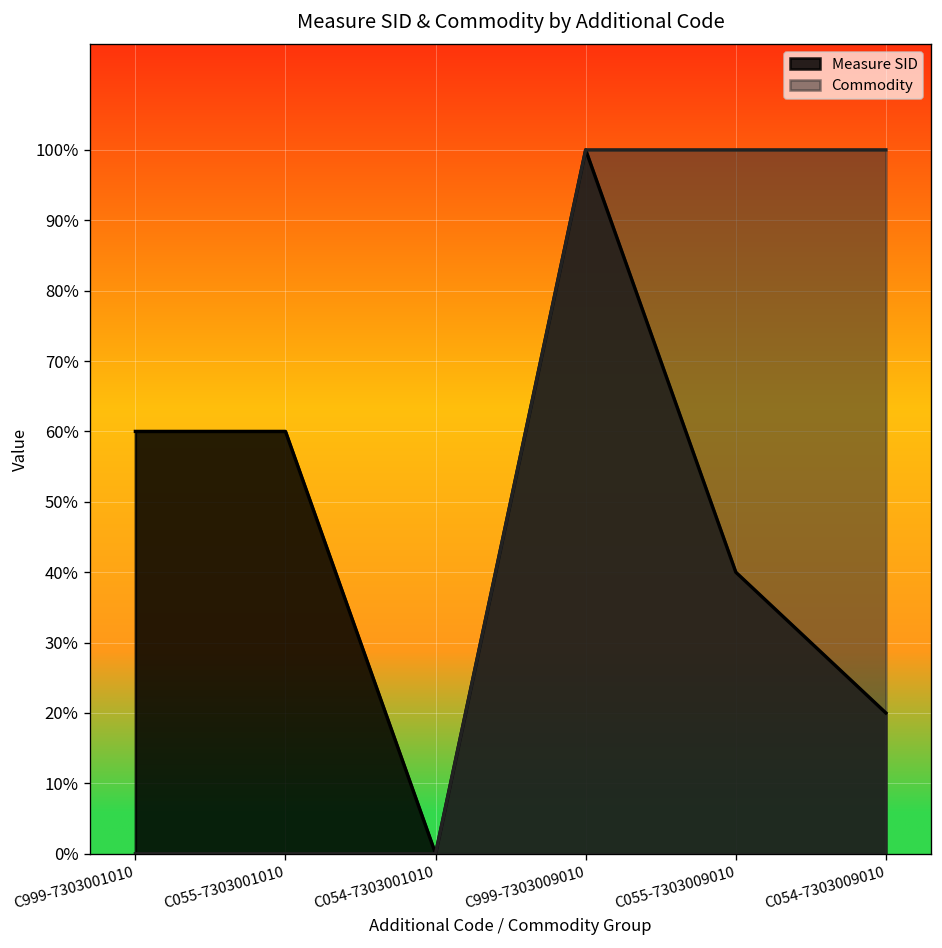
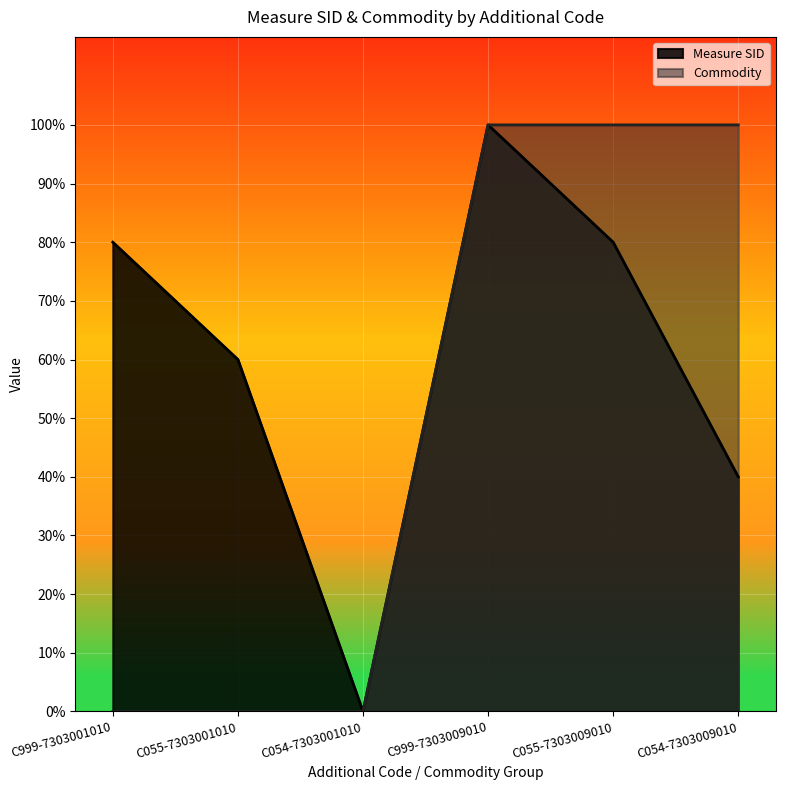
Measure SID, C999-7303001010: 60% -> 80%
Measure SID, C055-7303009010: 40% -> 80%
Measure SID, C054-7303009010: 20% -> 40%
